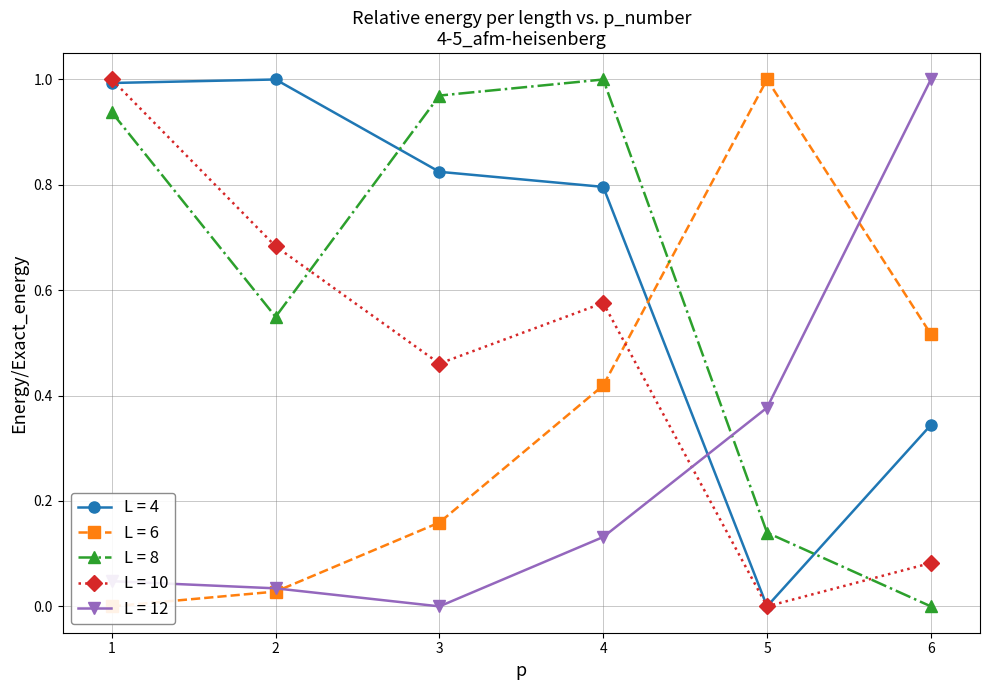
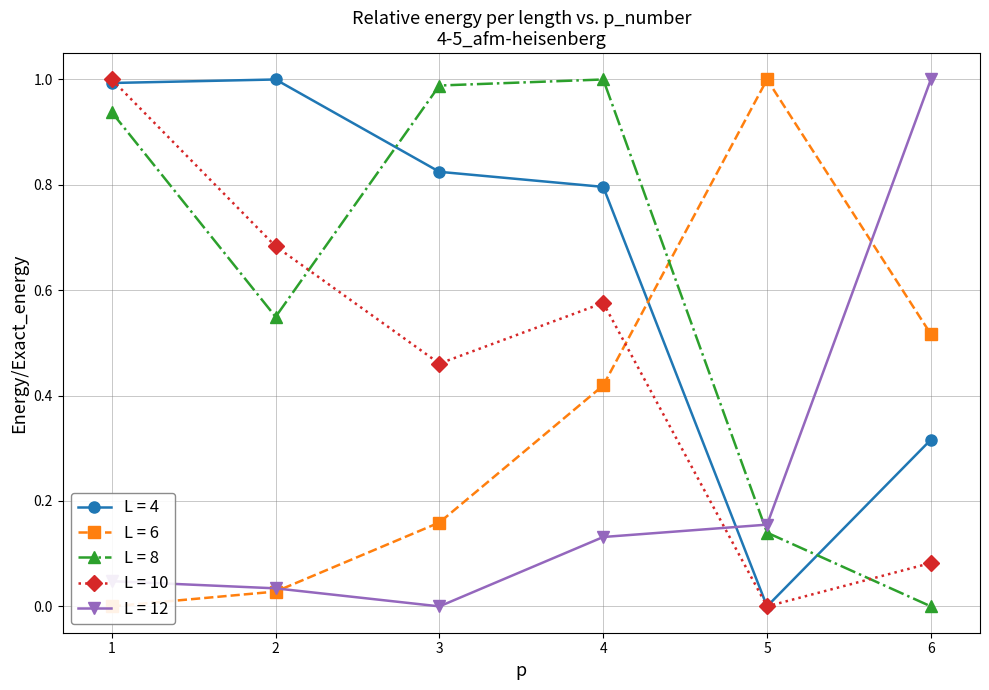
L = 8, 3: 0.97 -> 0.99
L = 12, 5: 0.38 -> 0.16
L = 4, 6: 0.34 -> 0.32
